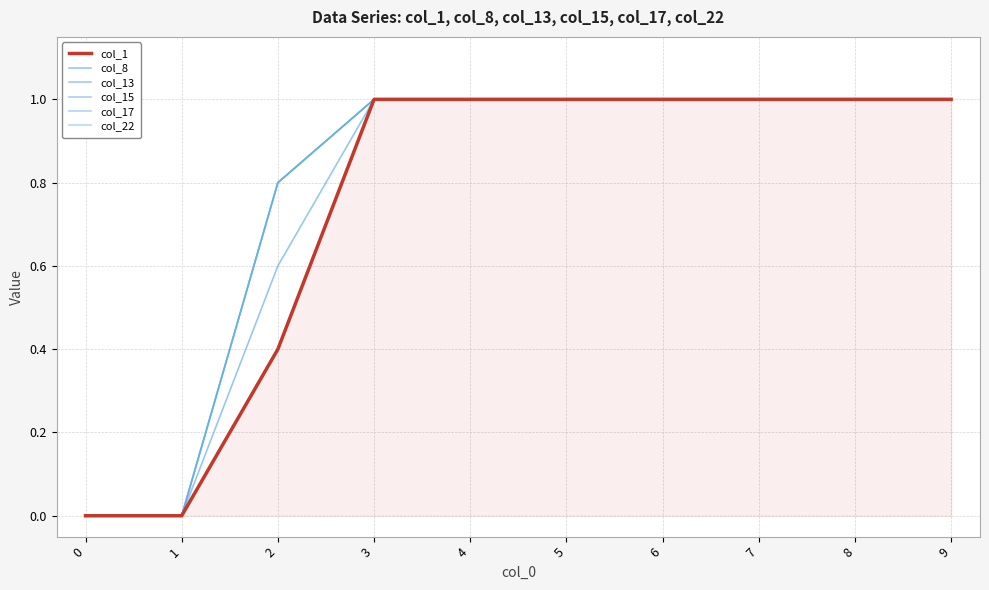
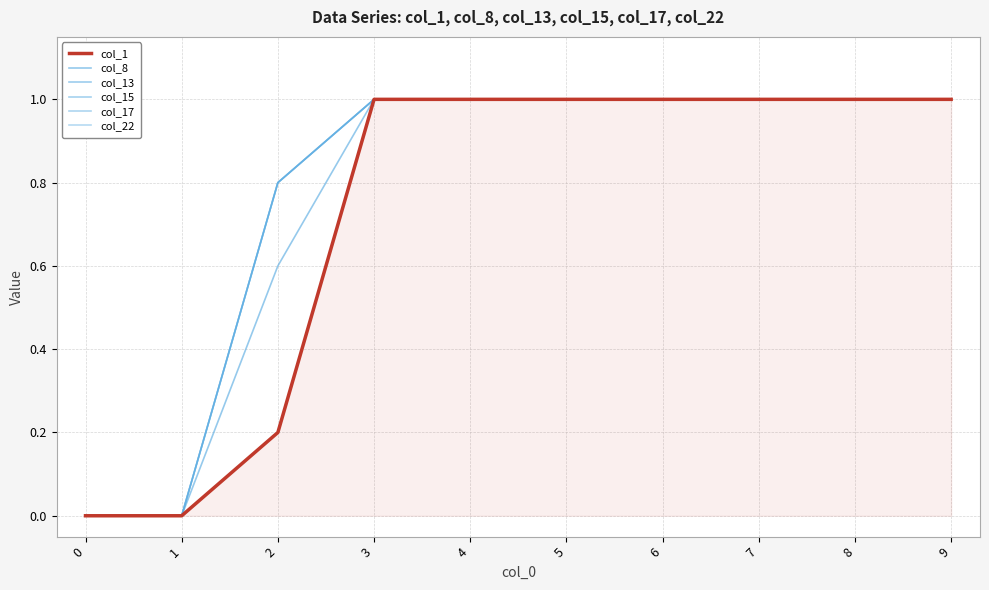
col_1, 2: 0.4 -> 0.2
